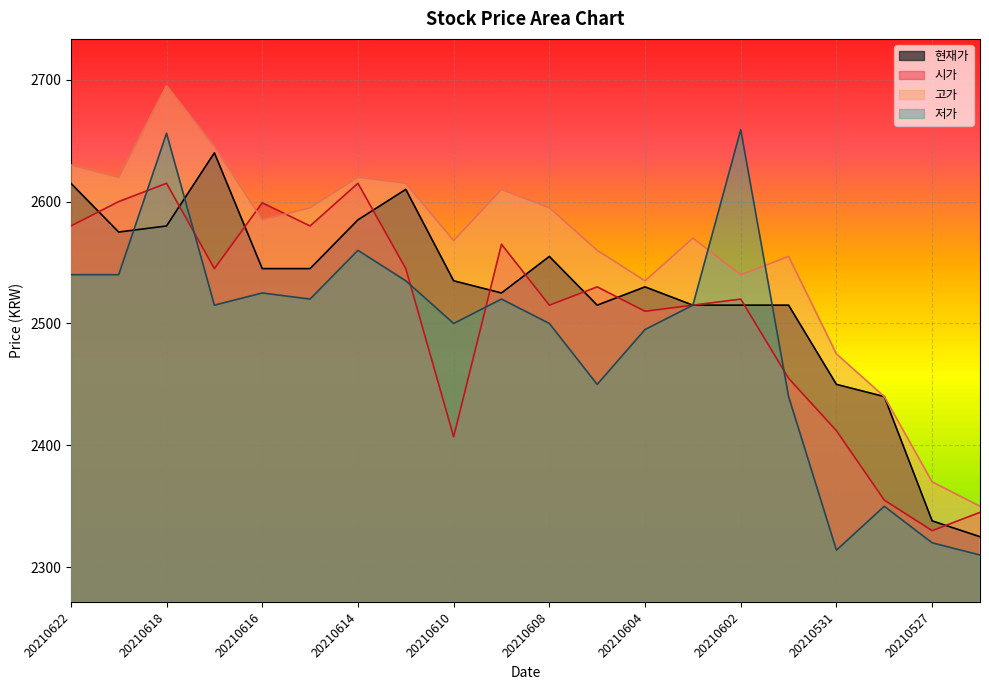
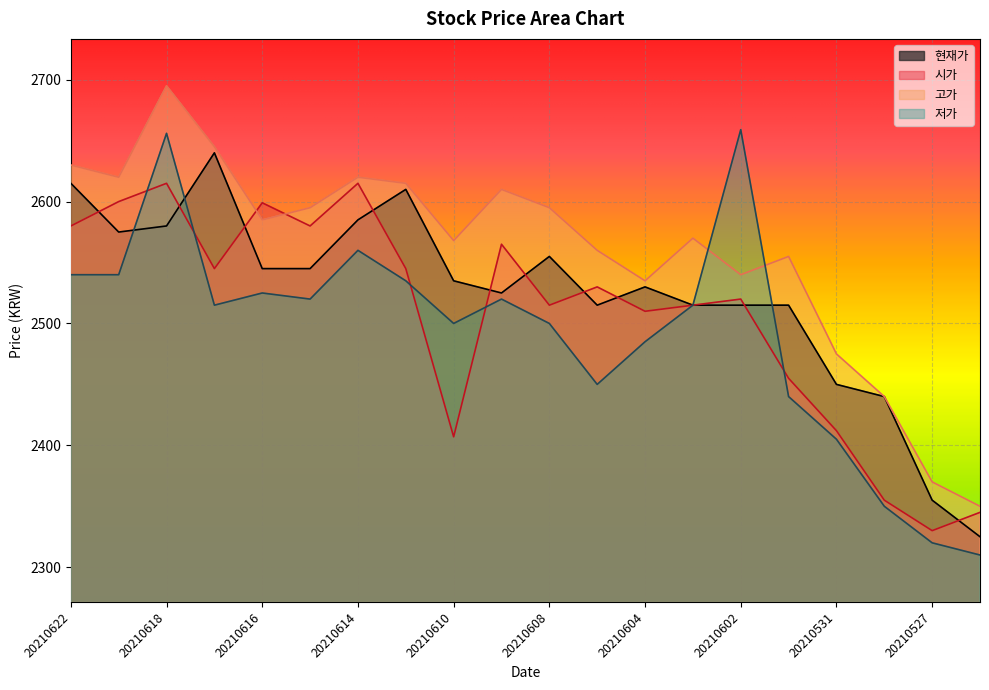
저가, 20210604: 2495 -> 2485
저가, 20210531: 2314 -> 2405
현재가, 20210527: 2338 -> 2355
